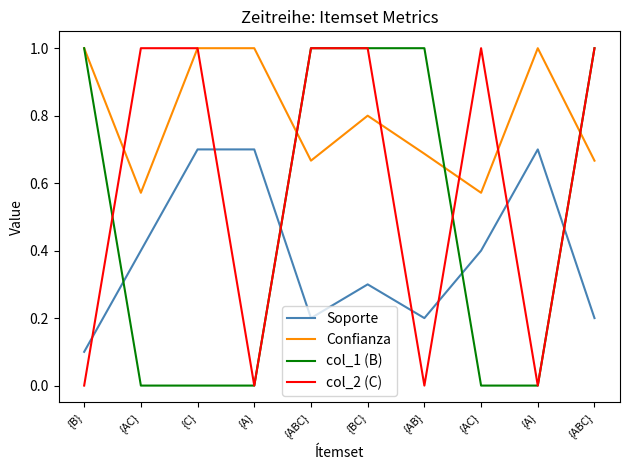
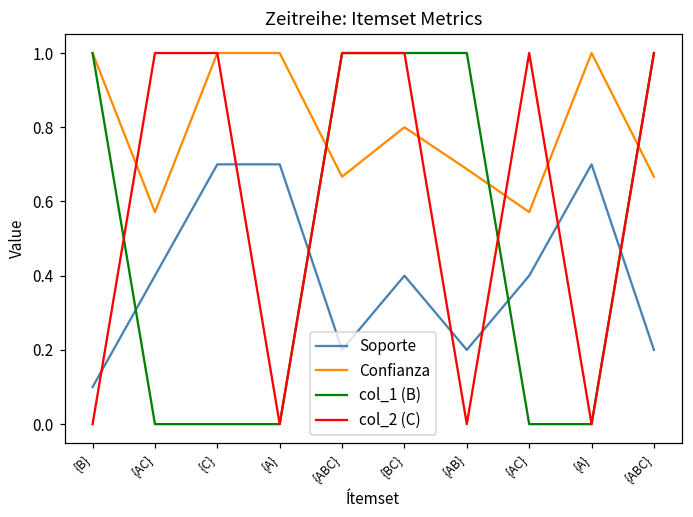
Soporte, {BC}: 0.3 -> 0.4
